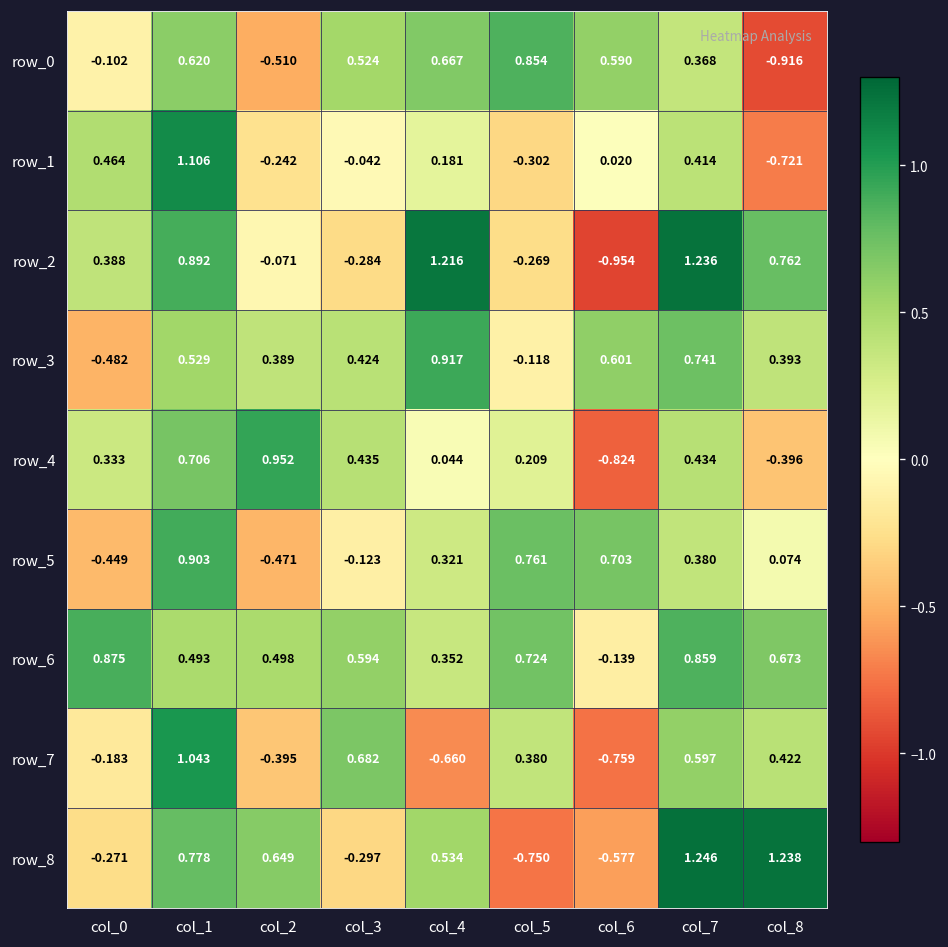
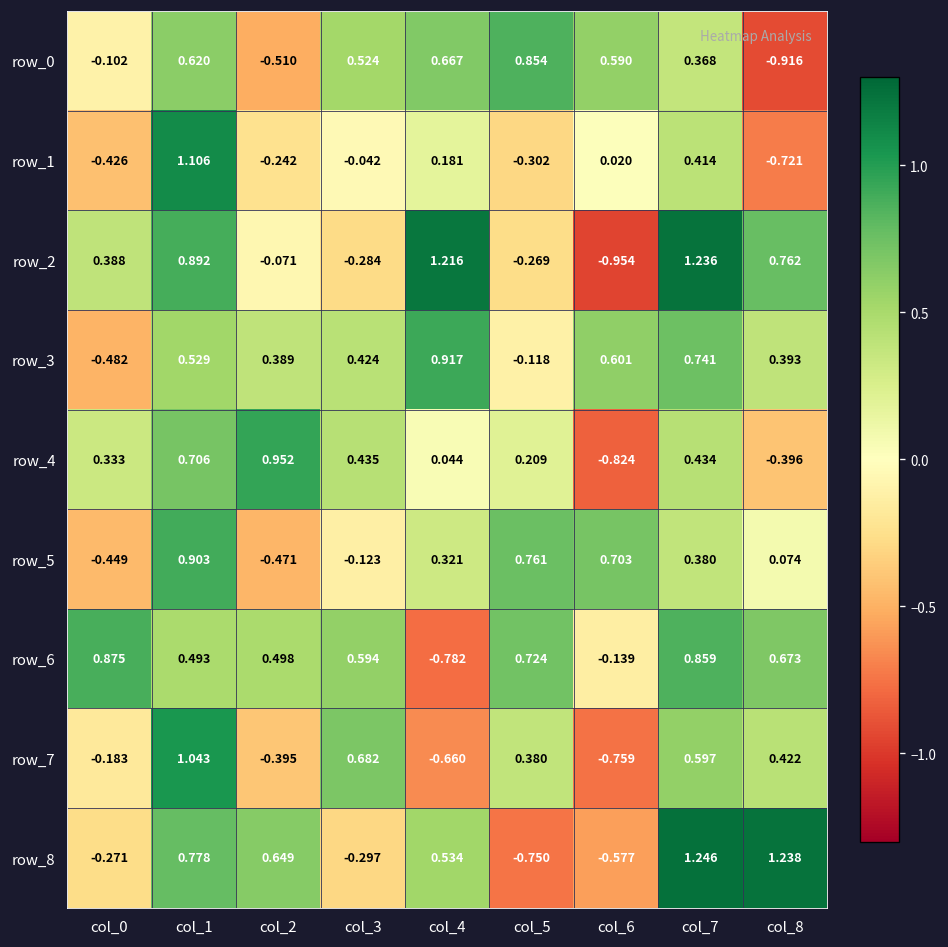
row_1, col_0: 0.464 -> -0.426
row_6, col_4: 0.352 -> -0.782
